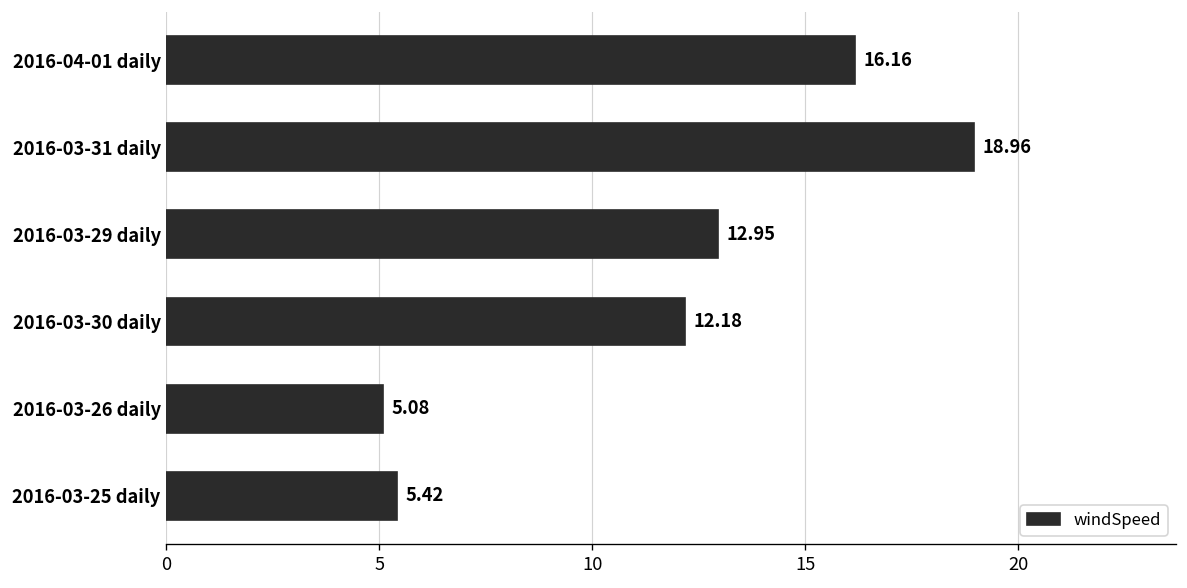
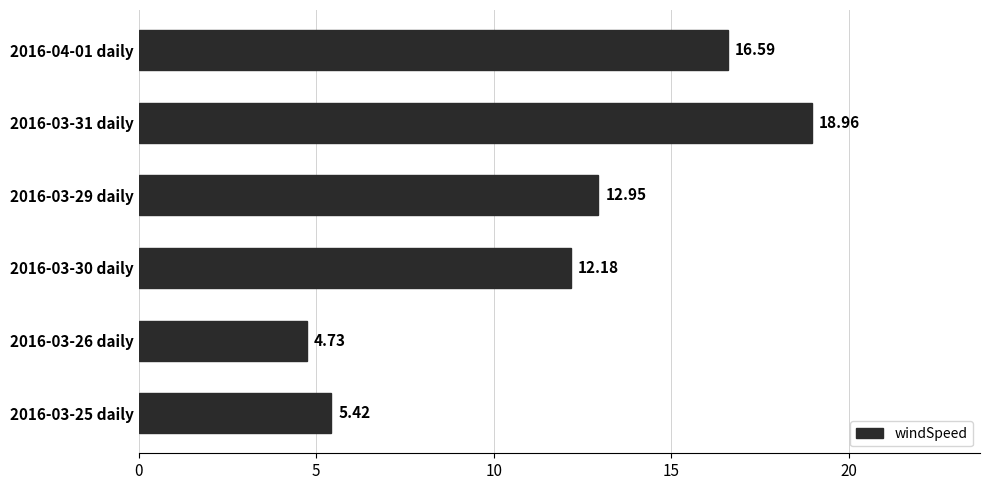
2016-04-01 daily: 16.16 -> 16.59
2016-03-26 daily: 5.08 -> 4.73
